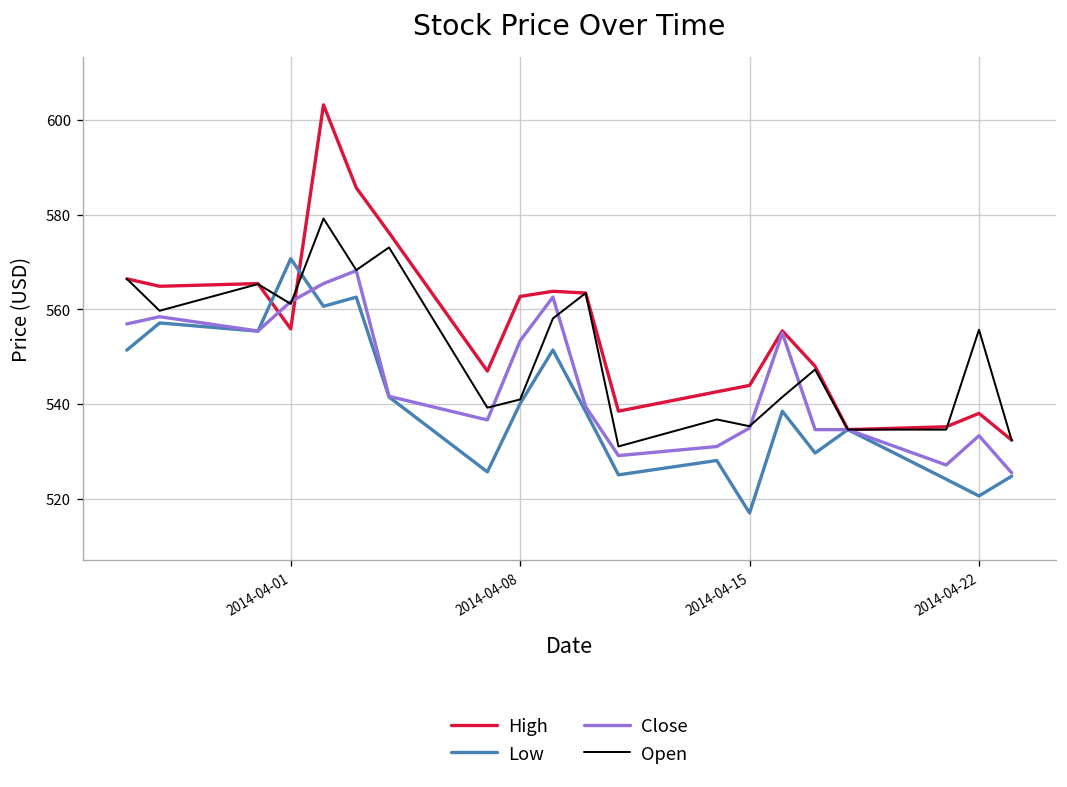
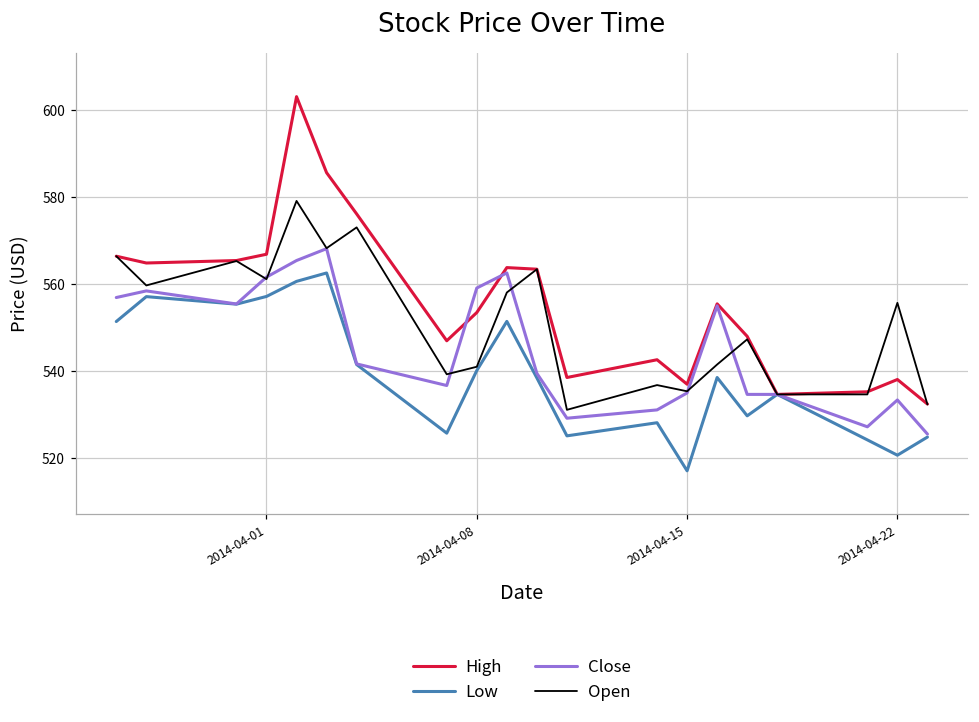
High, 2014-04-01: 556 -> 567
Low, 2014-04-01: 571 -> 557
High, 2014-04-08: 563 -> 553
Close, 2014-04-08: 553 -> 559
High, 2014-04-15: 544 -> 537
